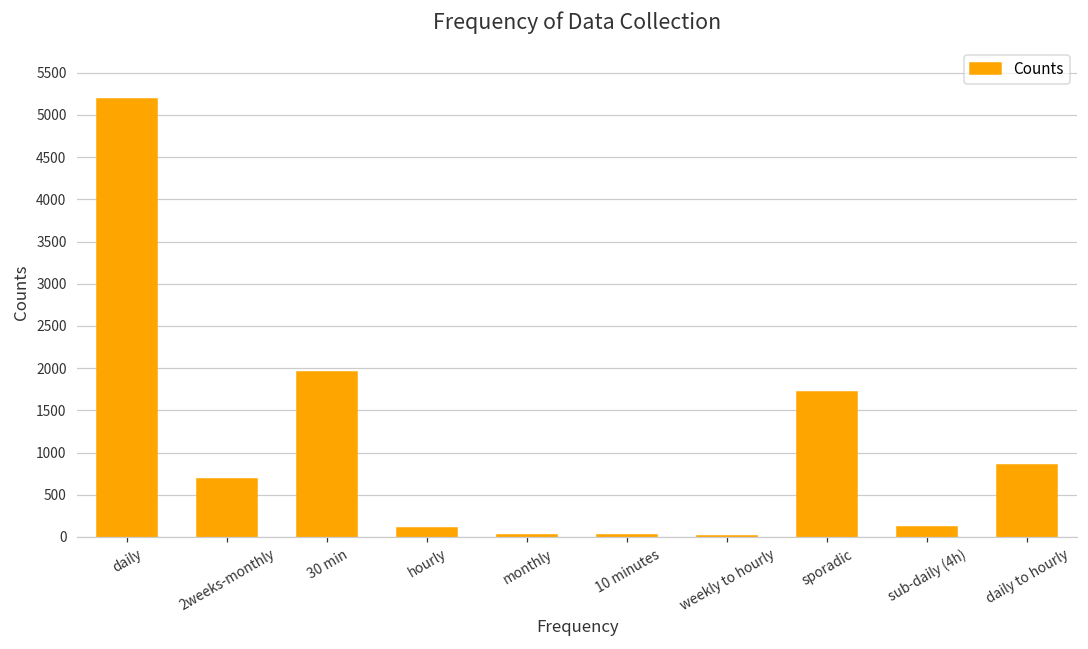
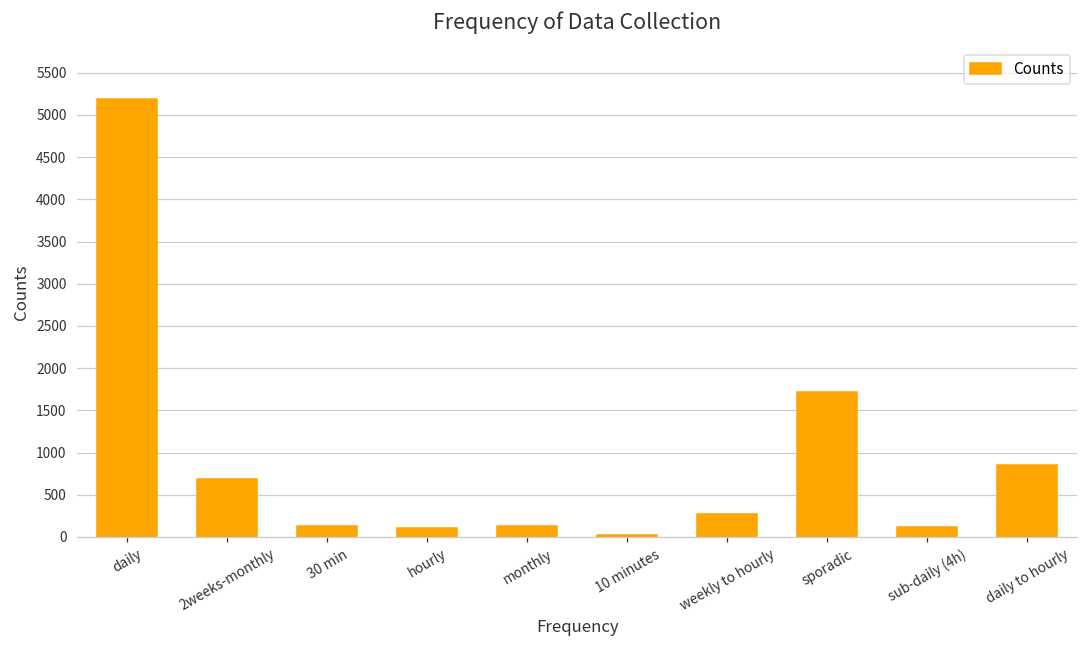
30 min: 2000 -> 100
monthly: 0 -> 100
weekly to hourly: 0 -> 300
